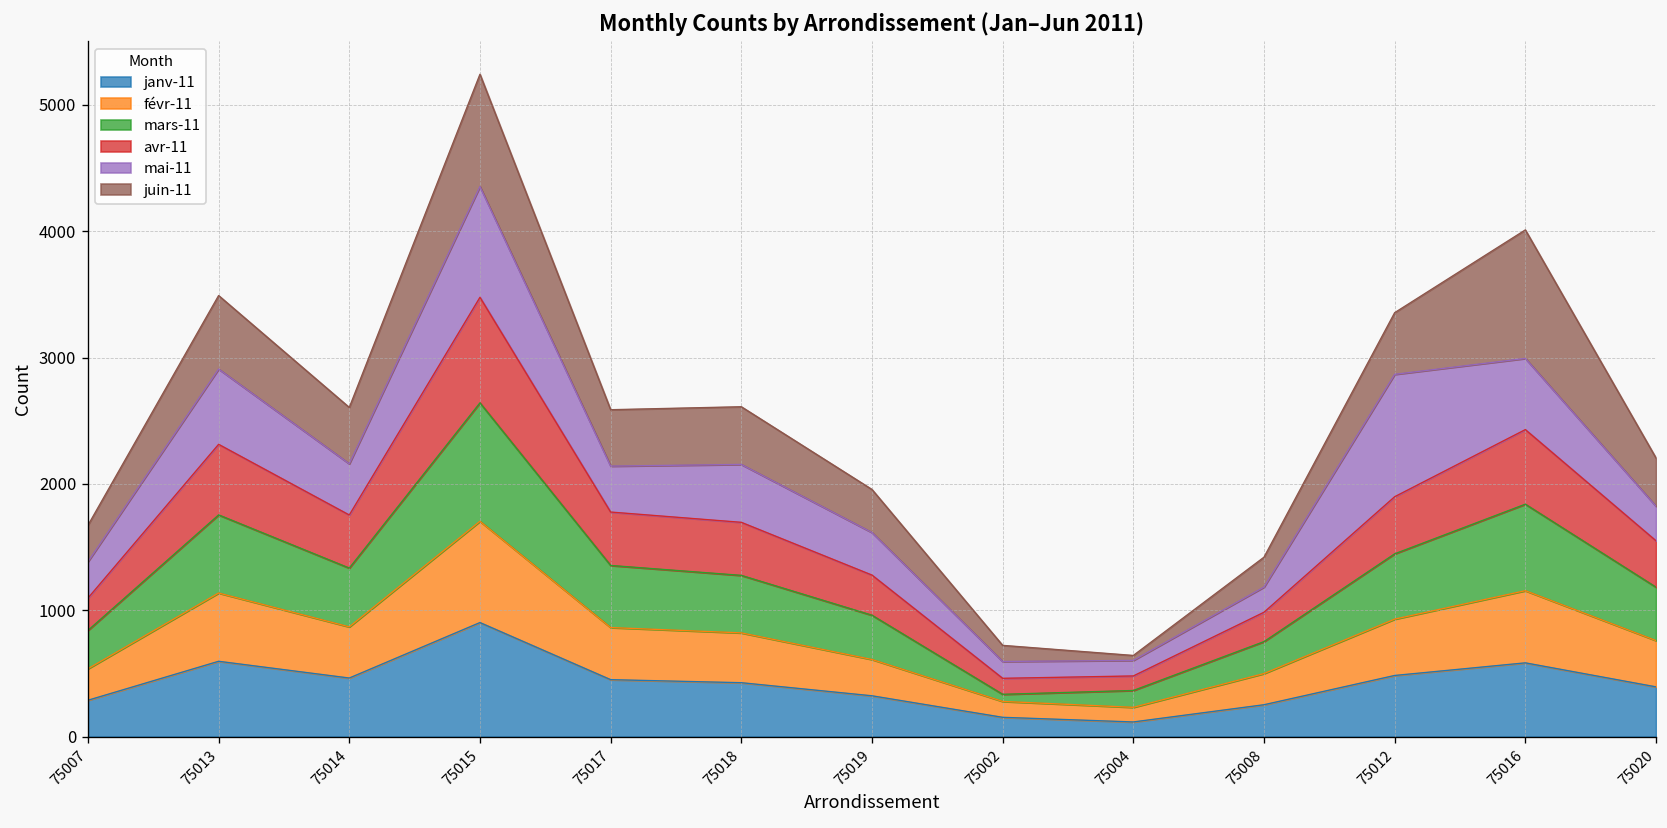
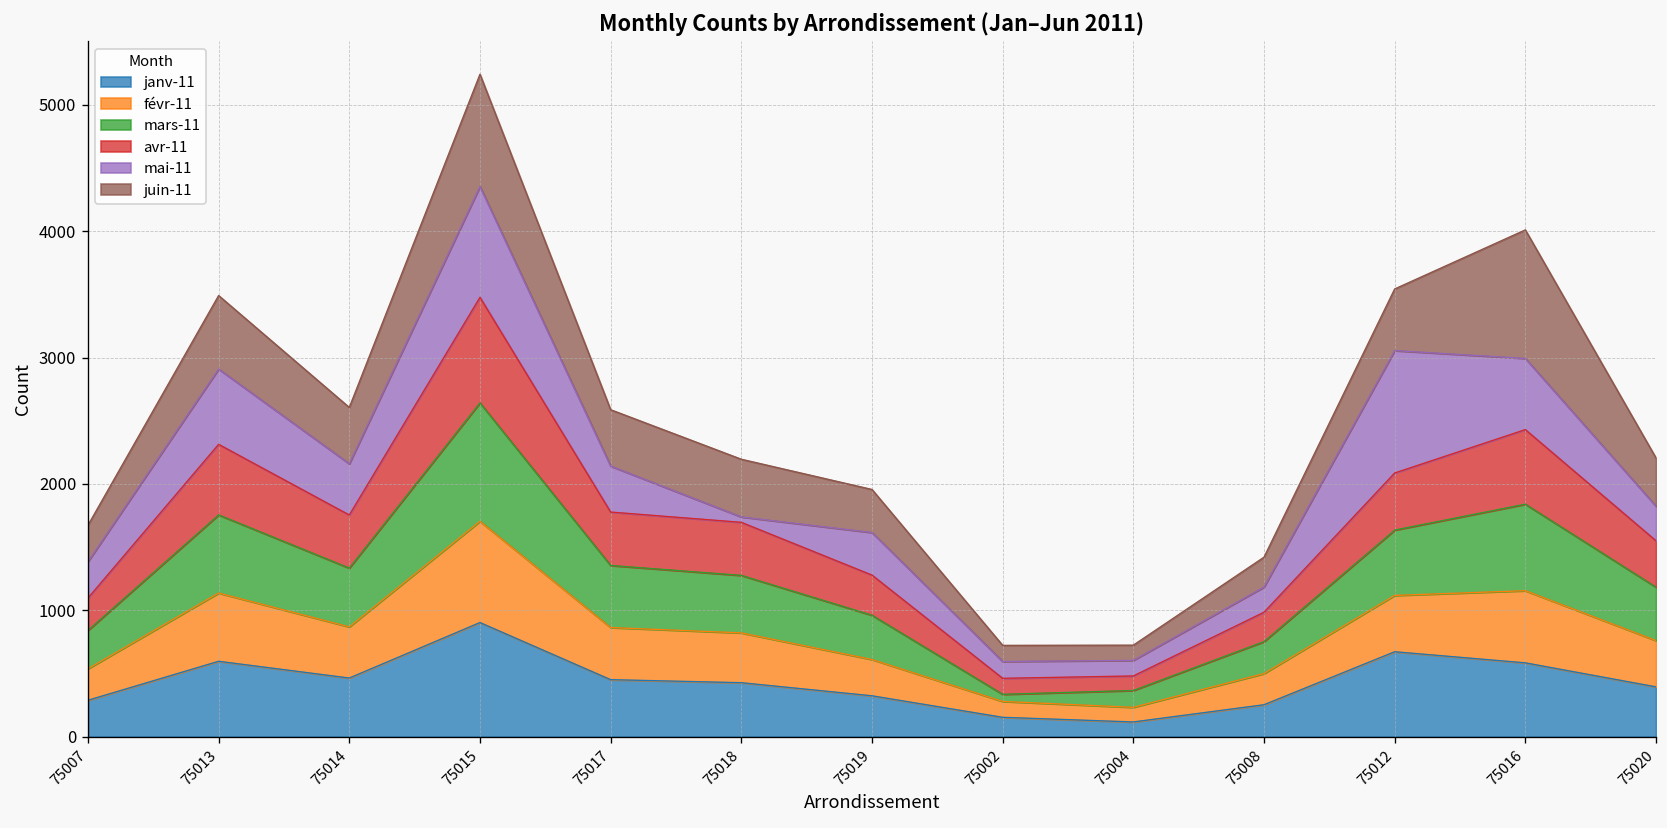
mai-11, 75018: 460 -> 40
juin-11, 75004: 40 -> 120
janv-11, 75012: 480 -> 670
